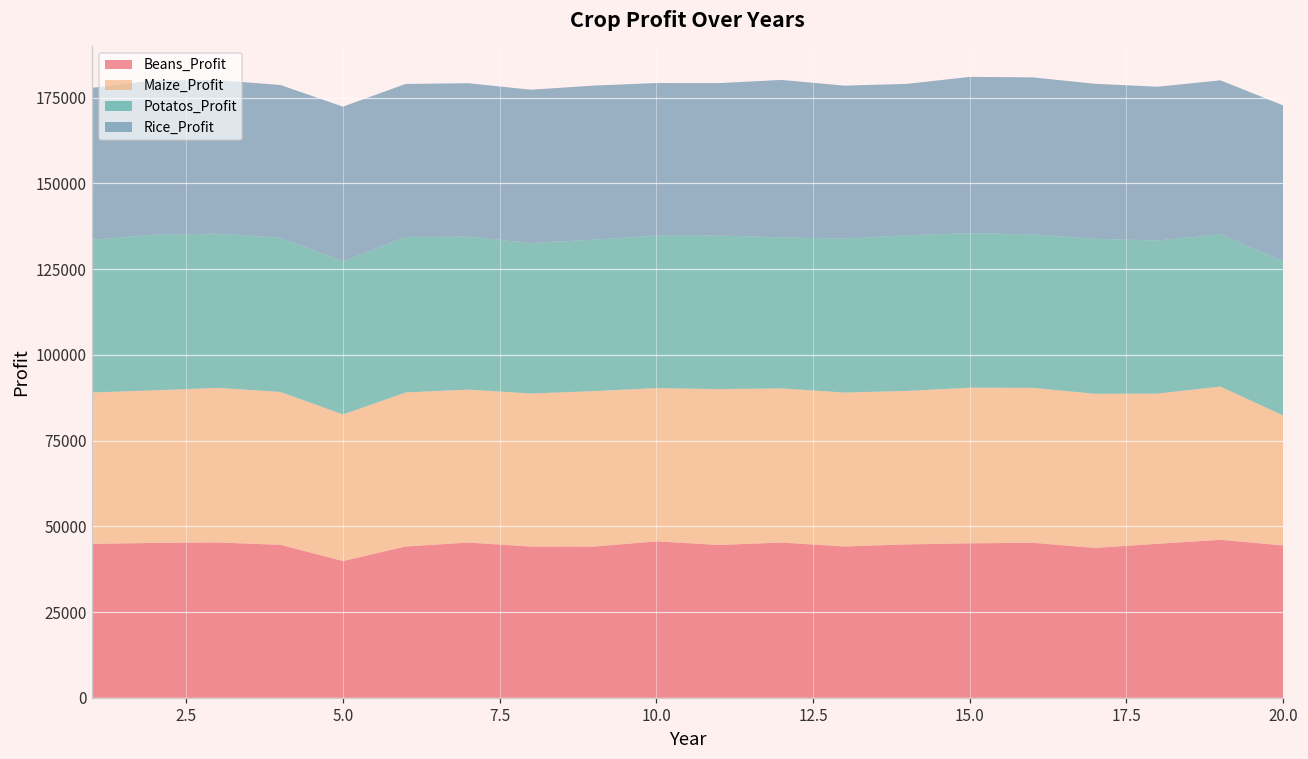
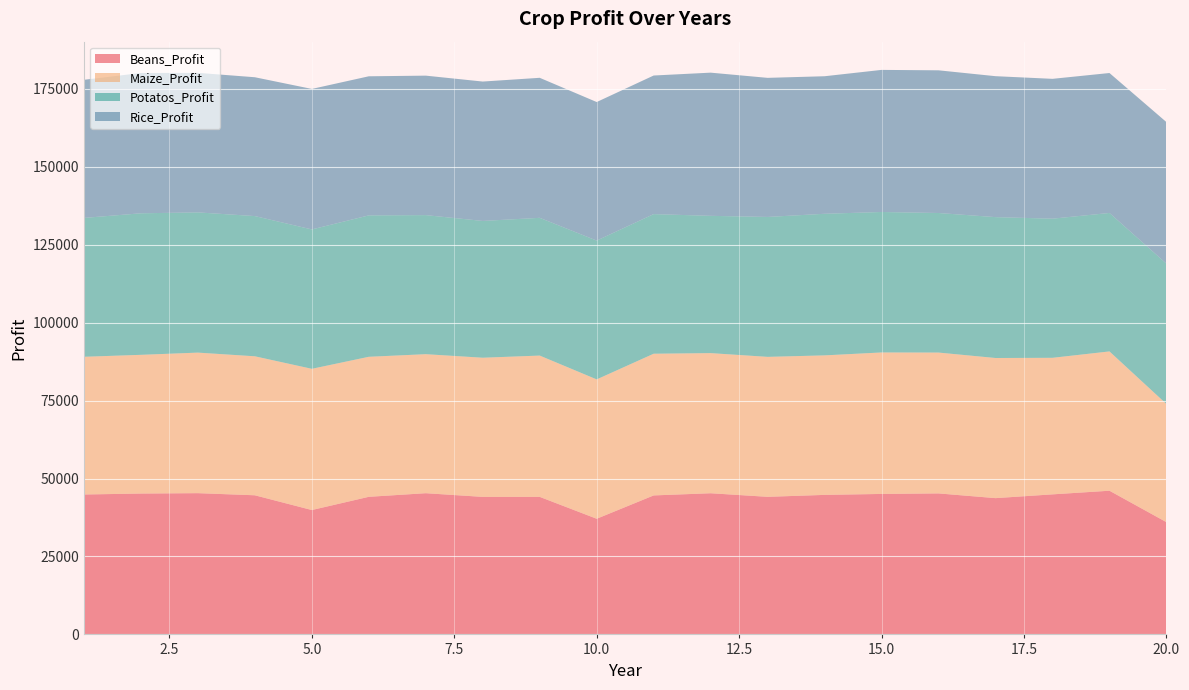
Maize_Profit, 5.0: 43000 -> 45000
Beans_Profit, 10.0: 46000 -> 37000
Beans_Profit, 20.0: 44000 -> 36000
